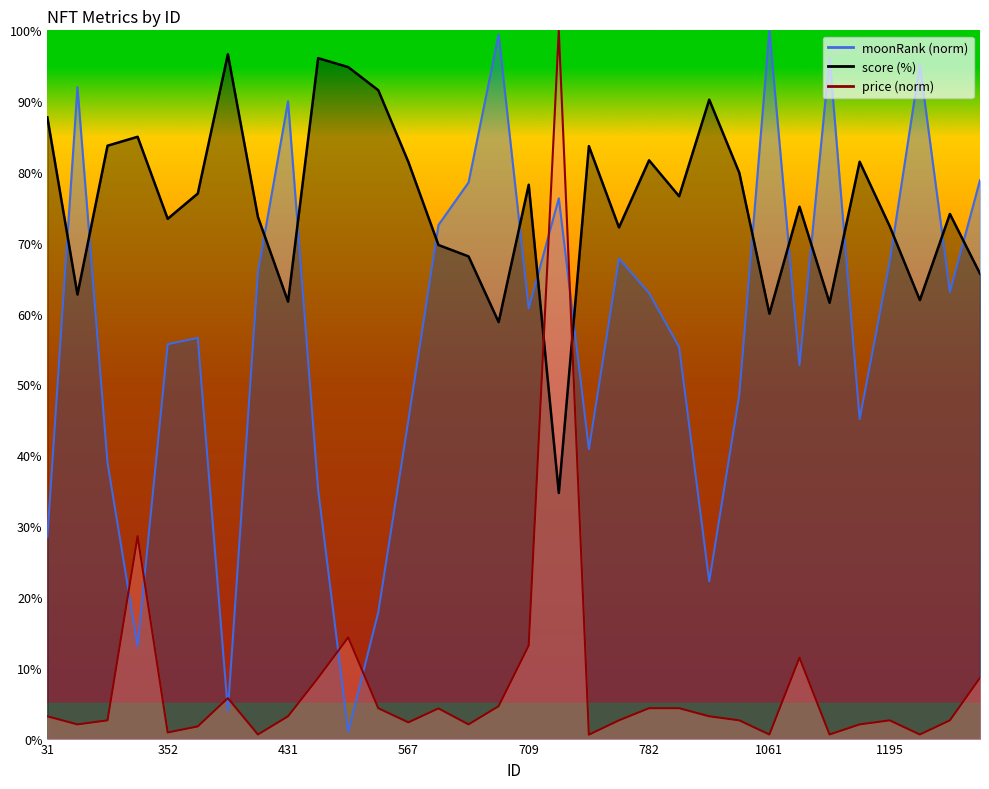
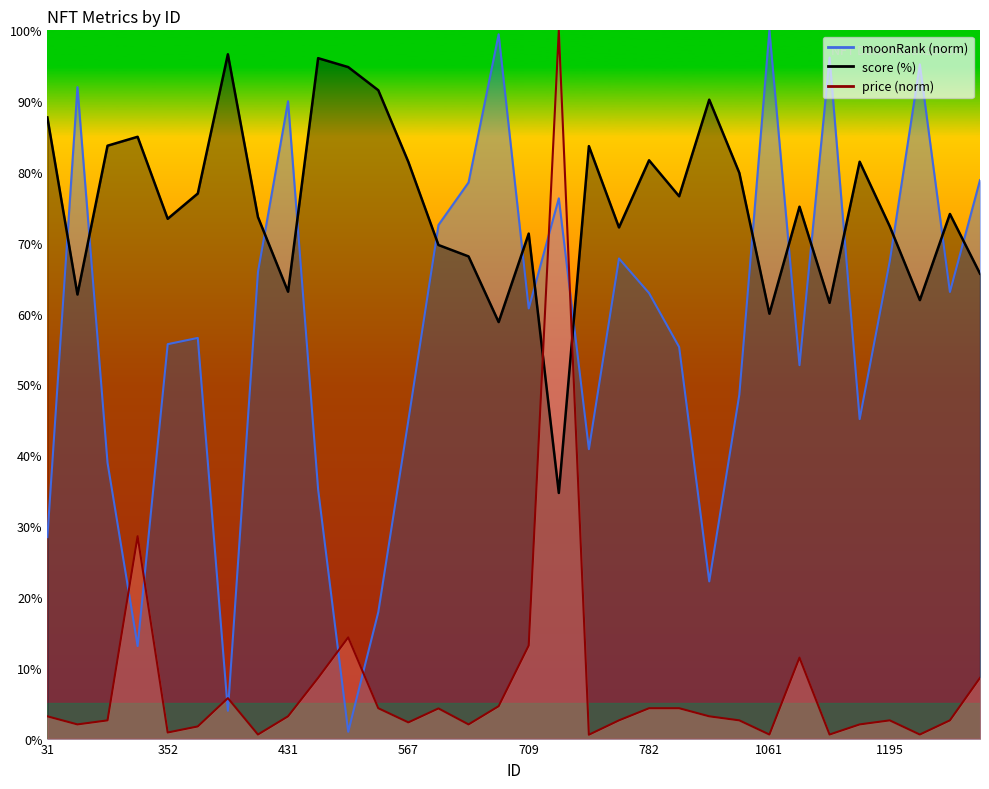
score (%), 431: 62% -> 63%
score (%), 709: 78% -> 71%
